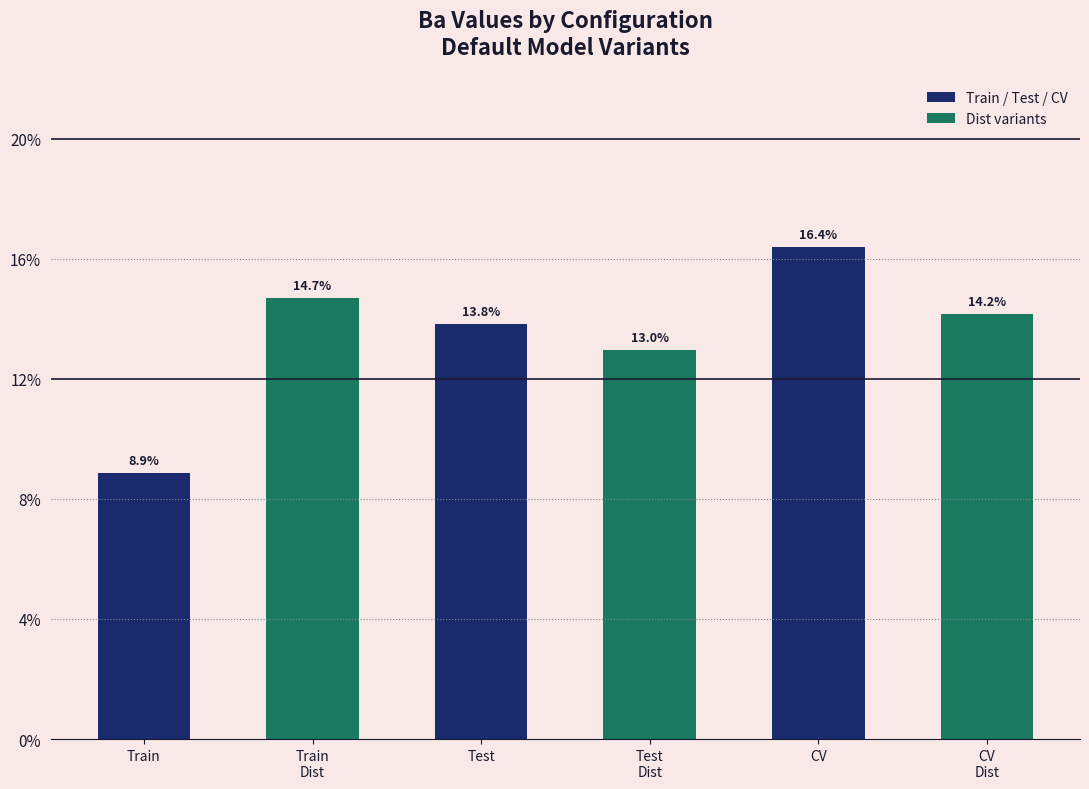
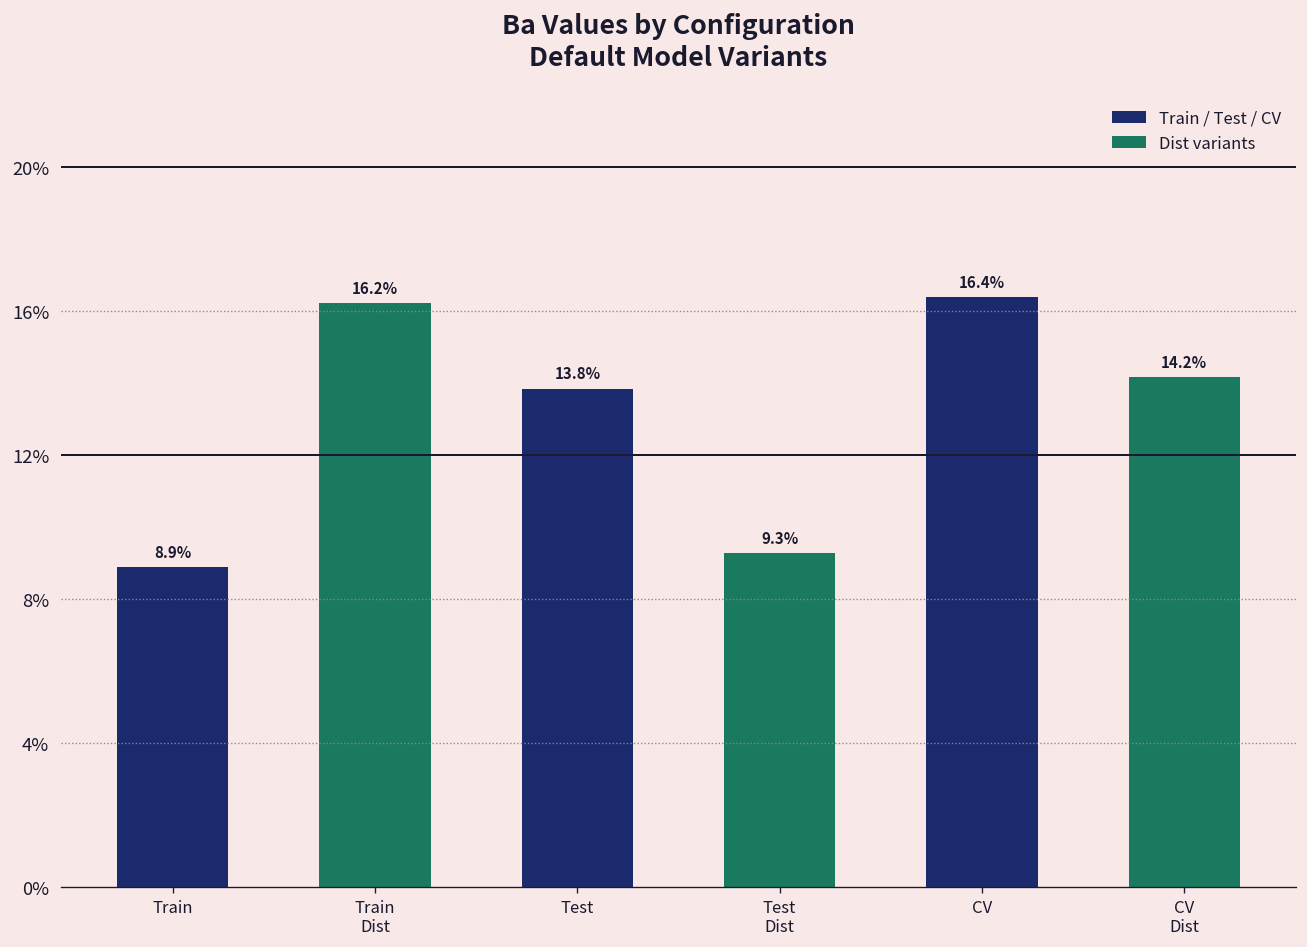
Train Dist: 14.7% -> 16.2%
Test Dist: 13.0% -> 9.3%
